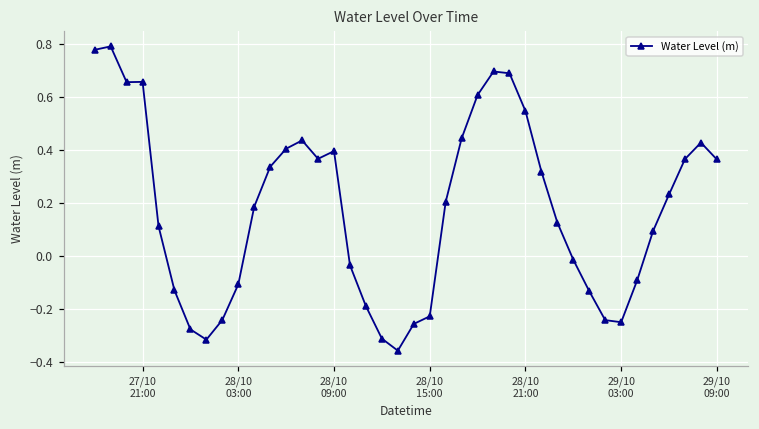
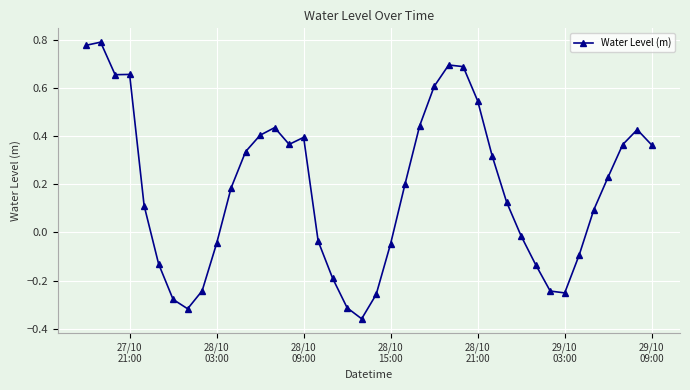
28/10 03:00: -0.11 -> -0.05
28/10 15:00: -0.23 -> -0.05
